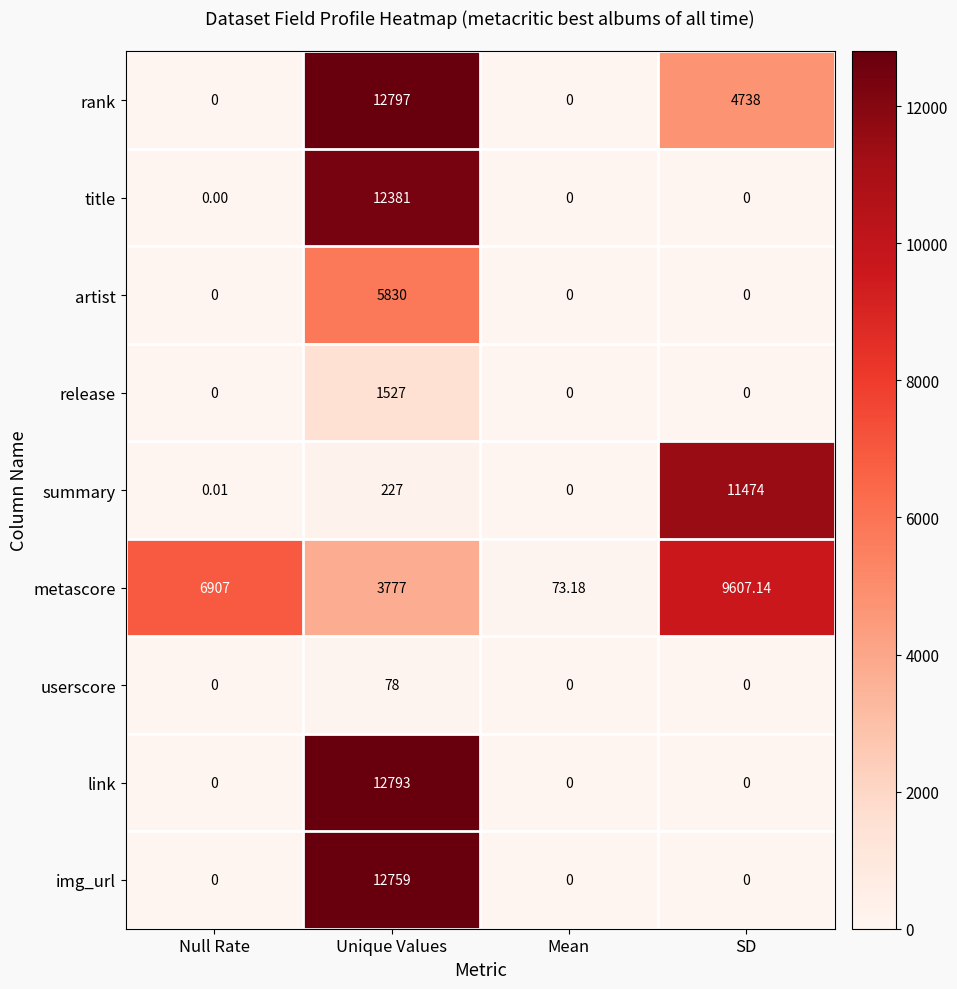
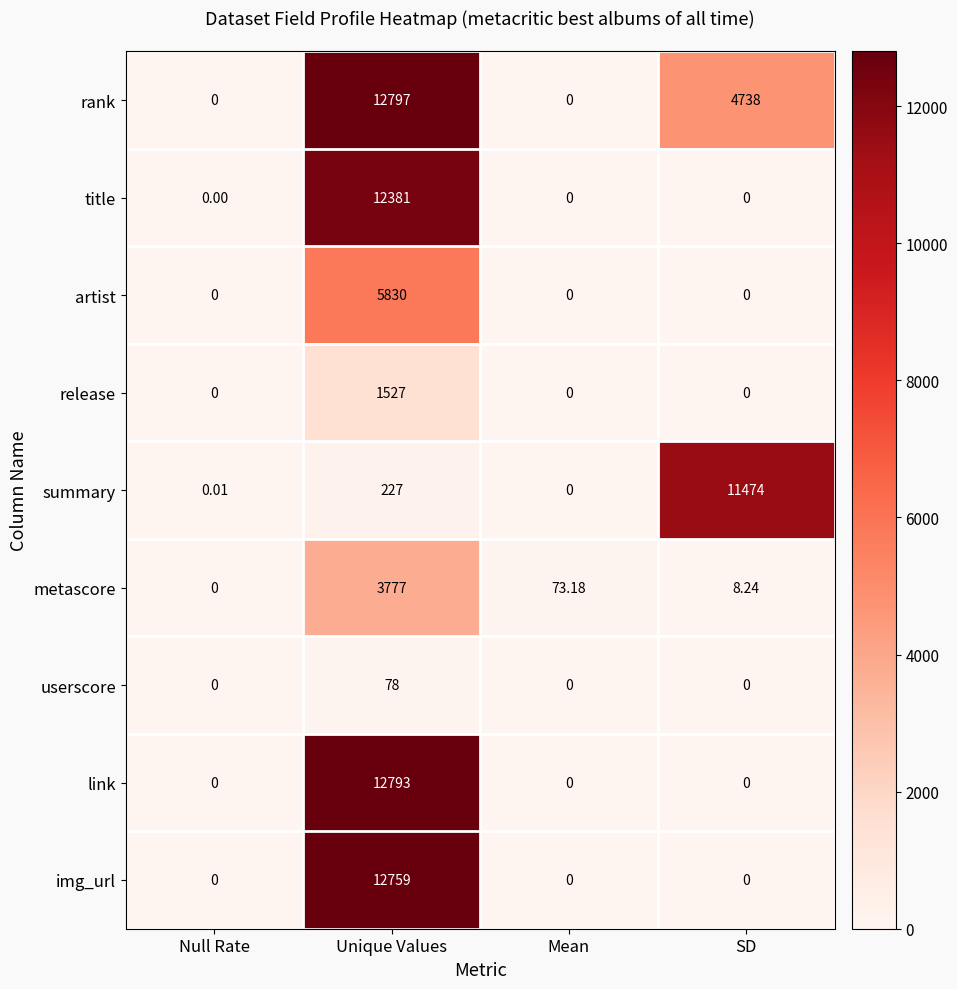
metascore, Null Rate: 6907 -> 0
metascore, SD: 9607.14 -> 8.24
